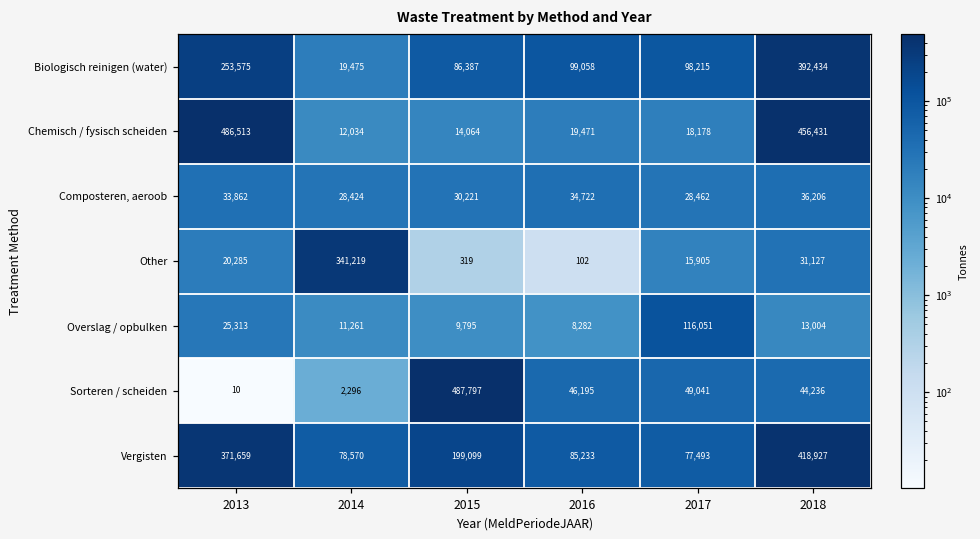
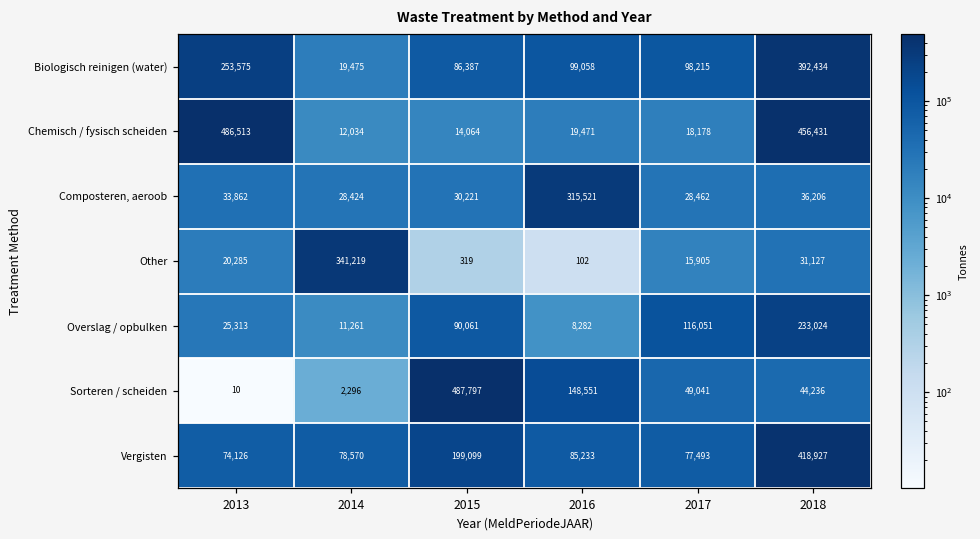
Composteren, aeroob, 2016: 34,722 -> 315,521
Overslag / opbulken, 2015: 9,795 -> 90,061
Overslag / opbulken, 2018: 13,004 -> 233,024
Sorteren / scheiden, 2016: 46,195 -> 148,551
Vergisten, 2013: 371,659 -> 74,126
